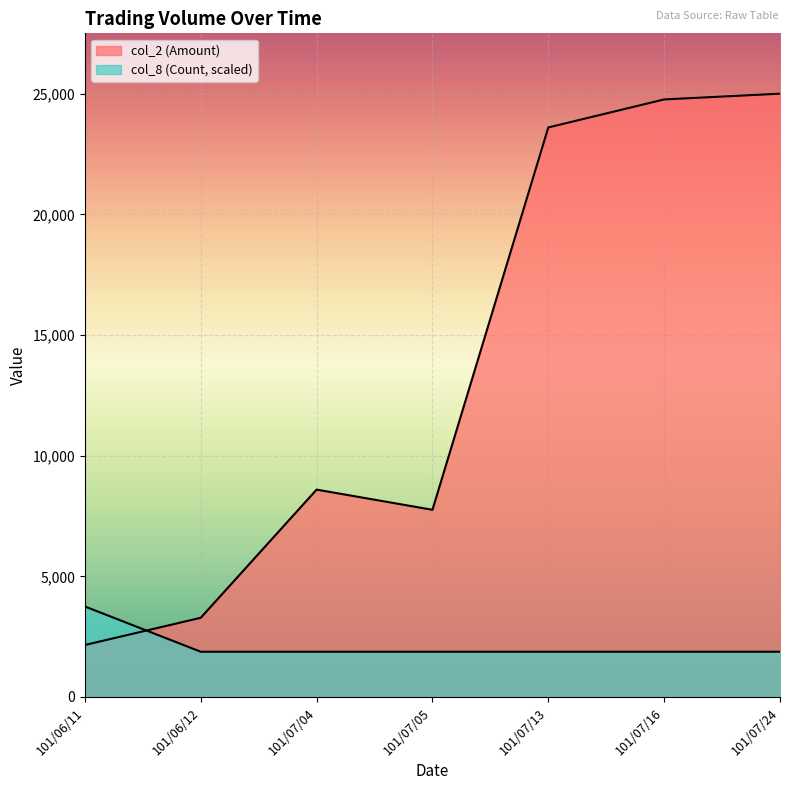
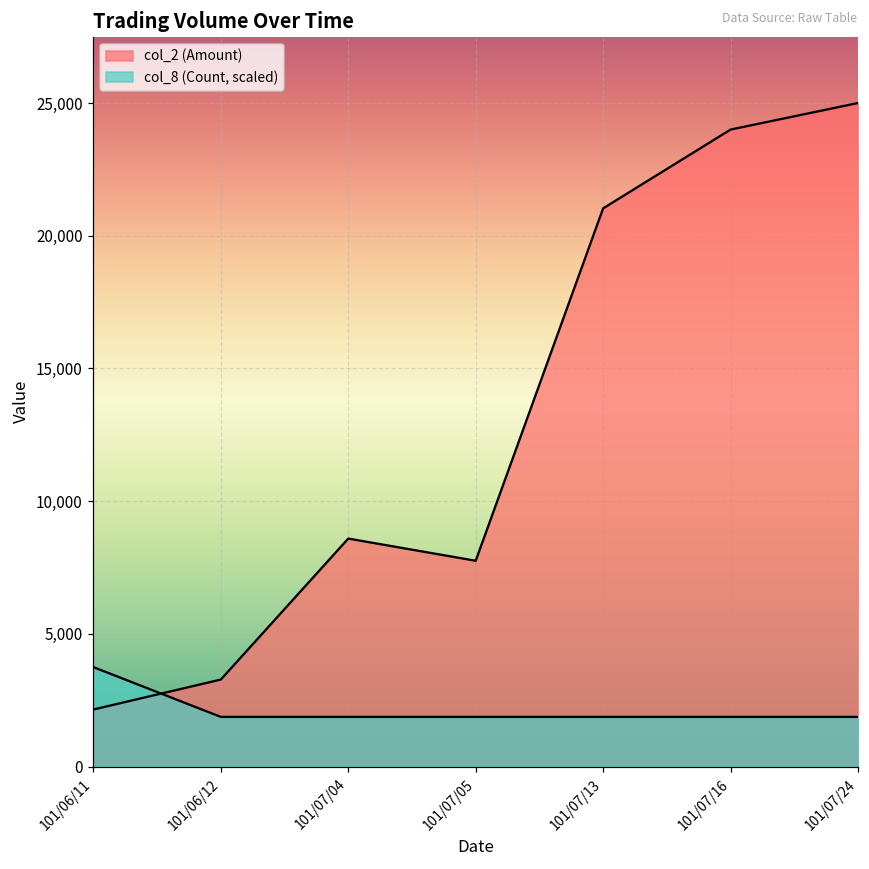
col_2 (Amount), 101/07/13: 23,600 -> 21,000
col_2 (Amount), 101/07/16: 24,800 -> 24,000
